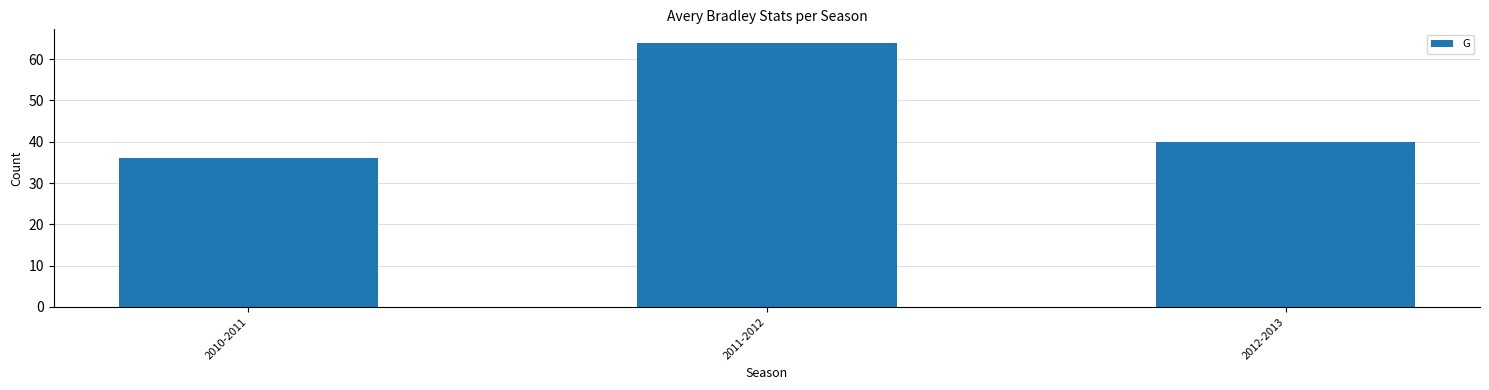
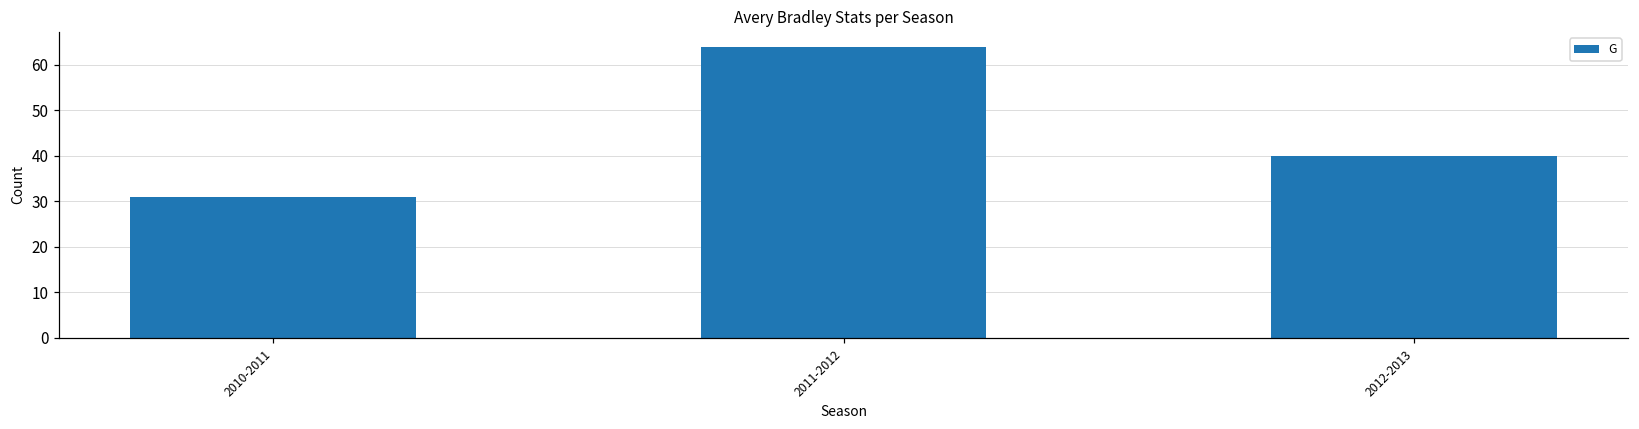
2010-2011: 36 -> 31
